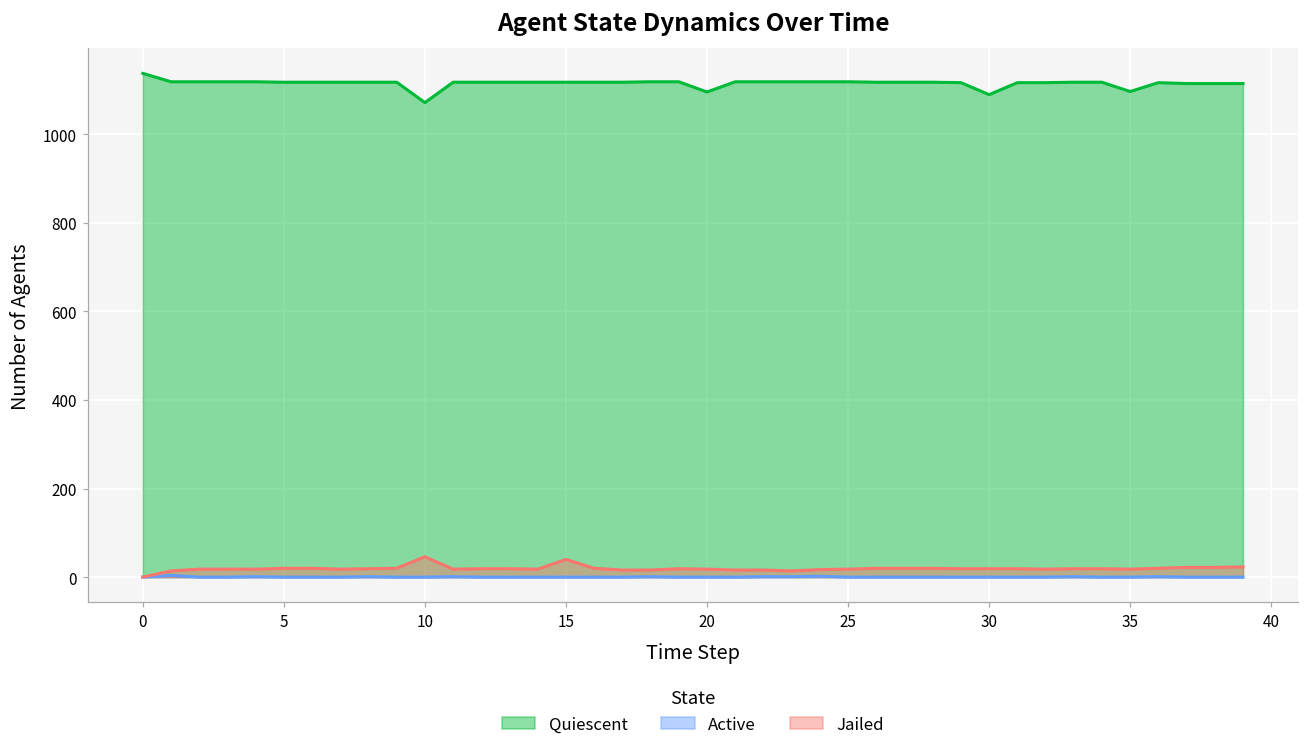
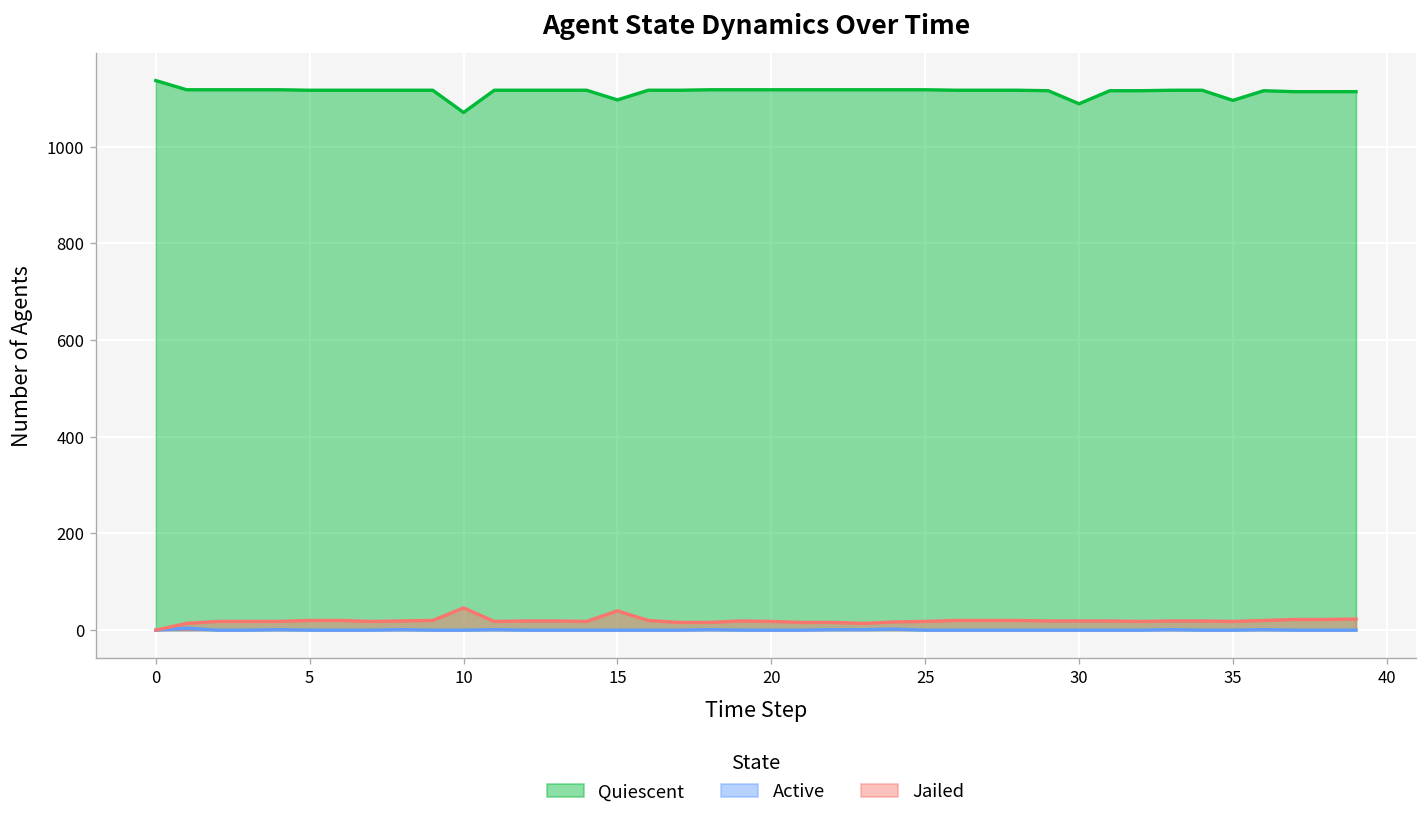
Quiescent, 15: 1120 -> 1100
Quiescent, 20: 1100 -> 1120
